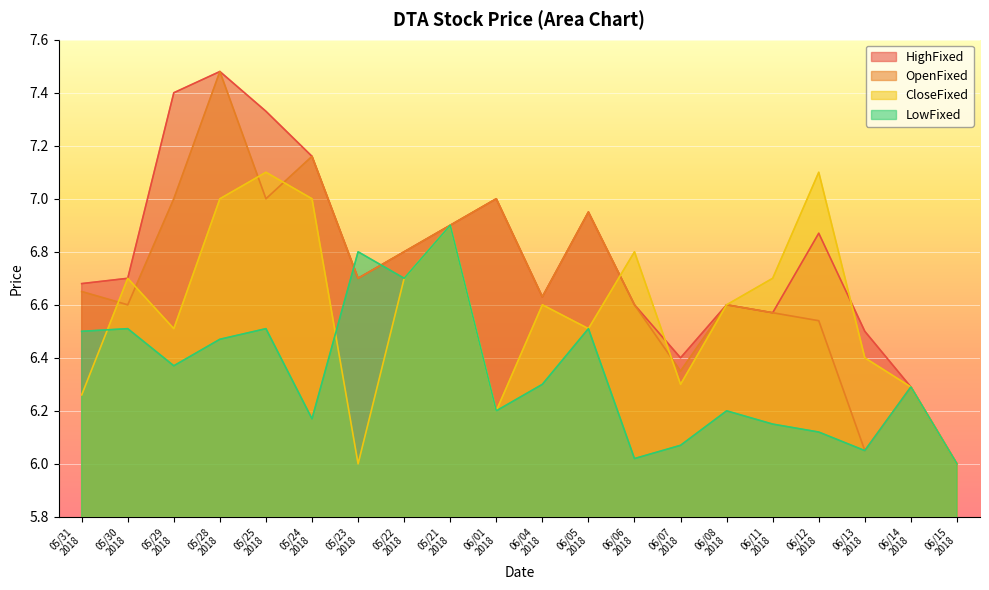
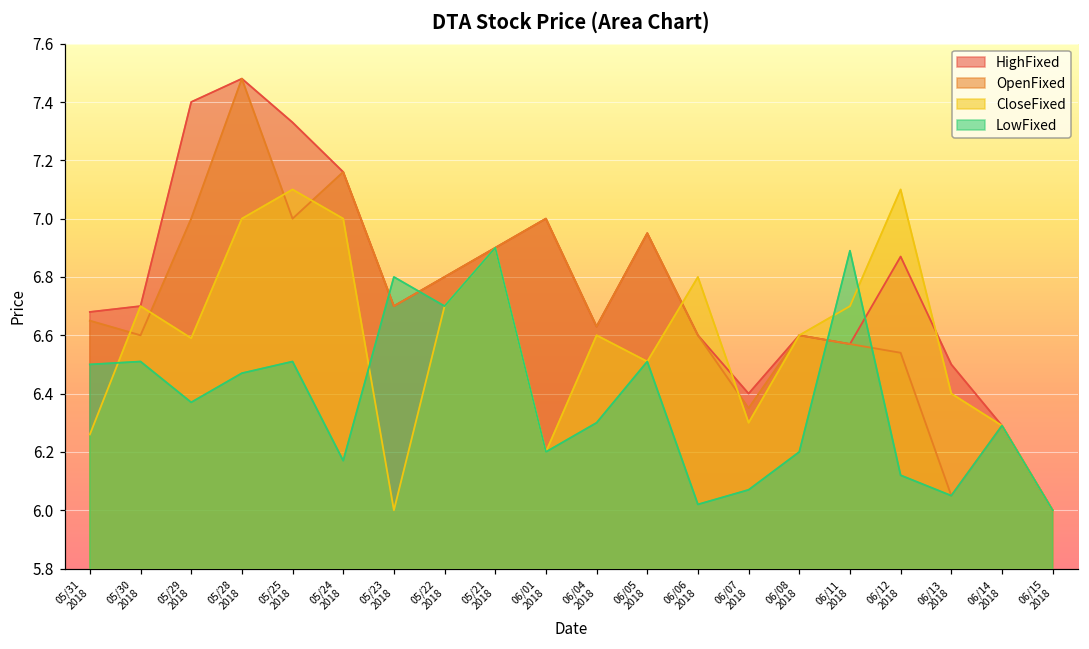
CloseFixed, 05/29 2018: 6.51 -> 6.59
LowFixed, 06/11 2018: 6.15 -> 6.89
